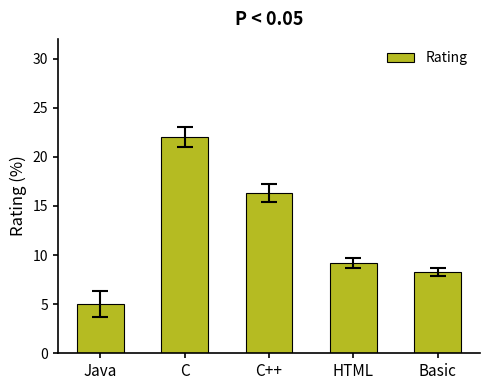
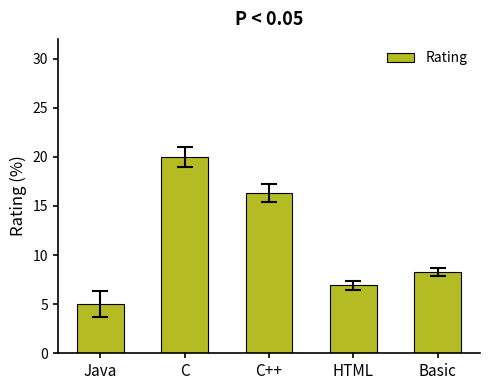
Rating, C: 22 -> 20
Rating, HTML: 9 -> 7
